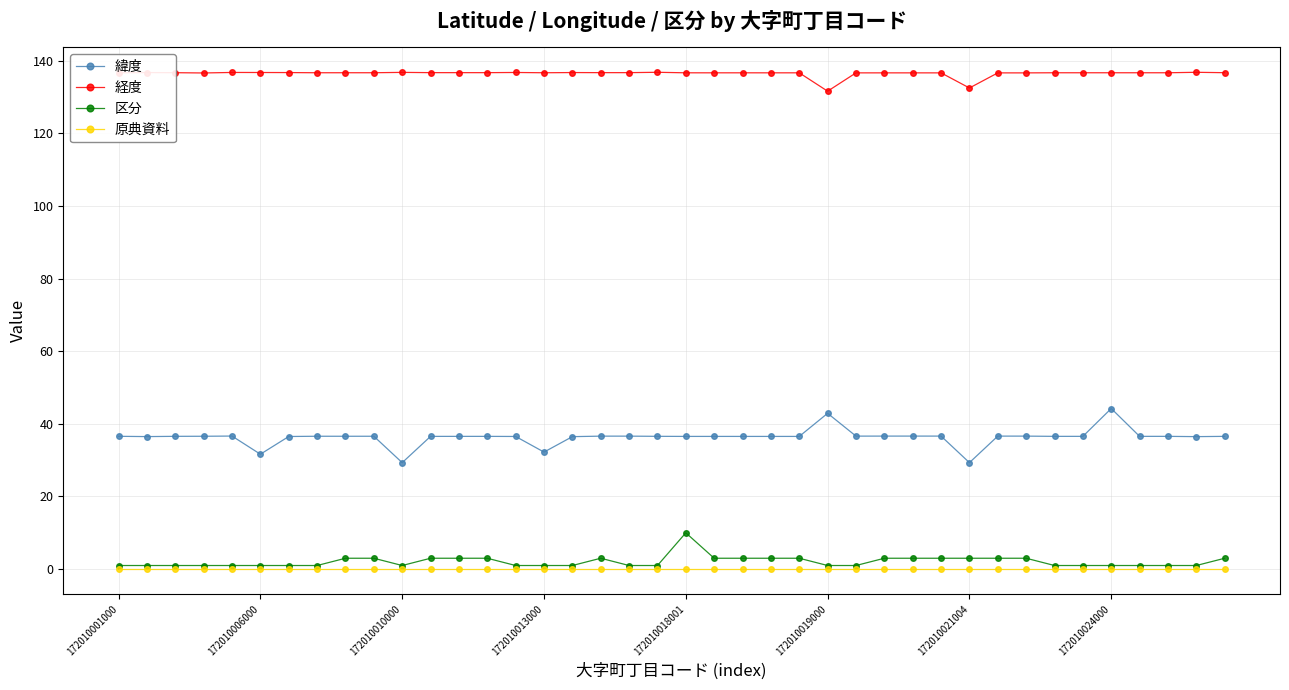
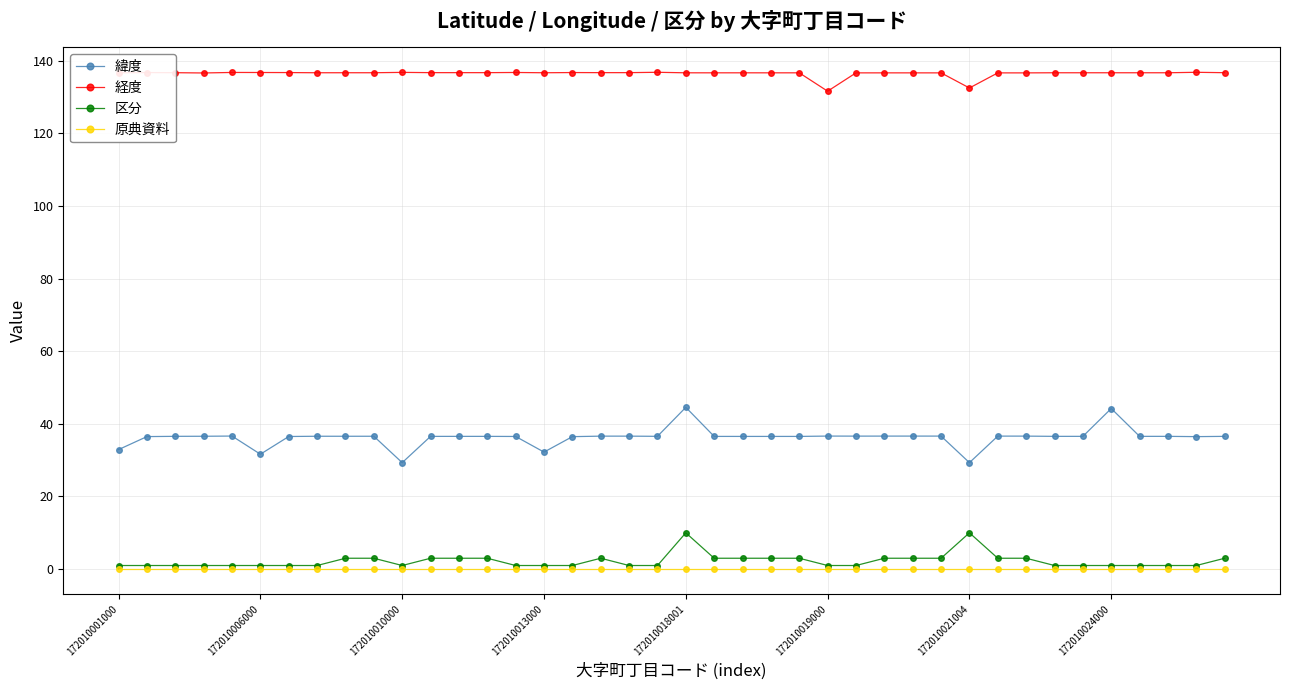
緯度, 172010001000: 37 -> 33
緯度, 172010018001: 37 -> 45
緯度, 172010019000: 43 -> 37
区分, 172010021004: 3 -> 10
